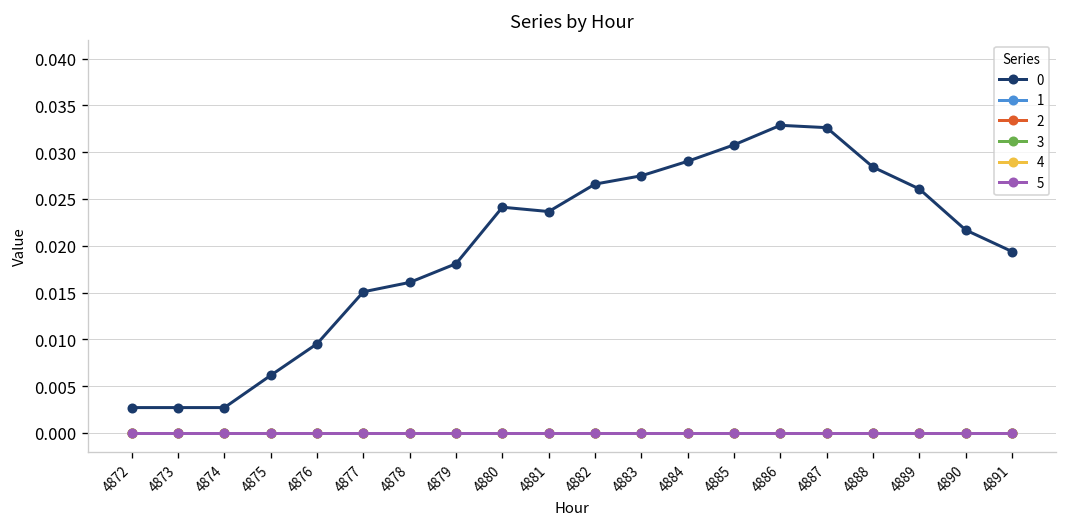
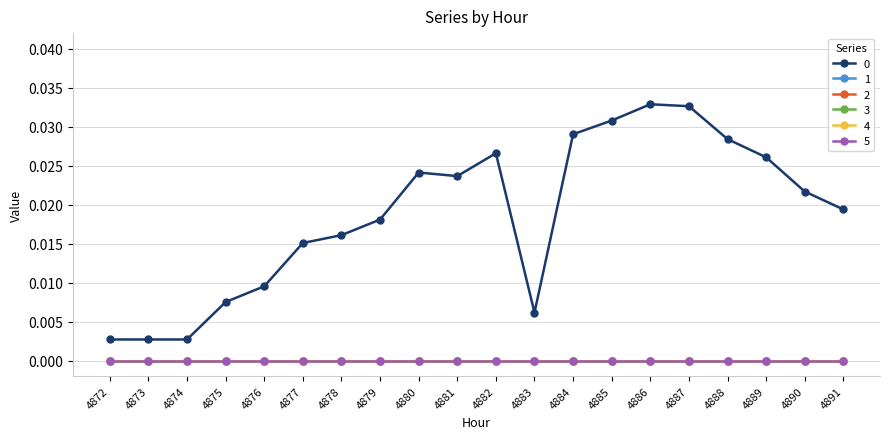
0, 4875: 0.006 -> 0.008
0, 4883: 0.027 -> 0.006
